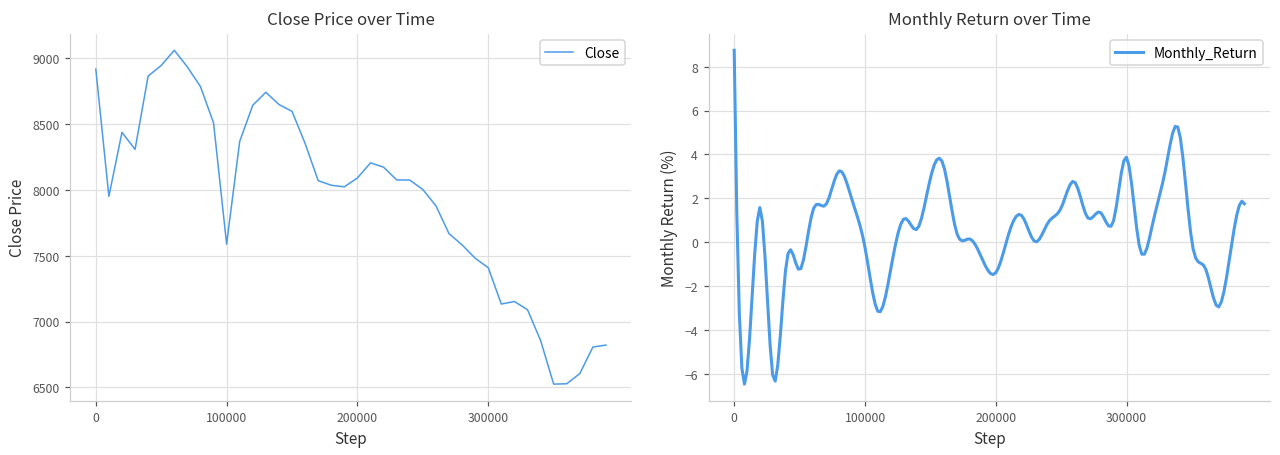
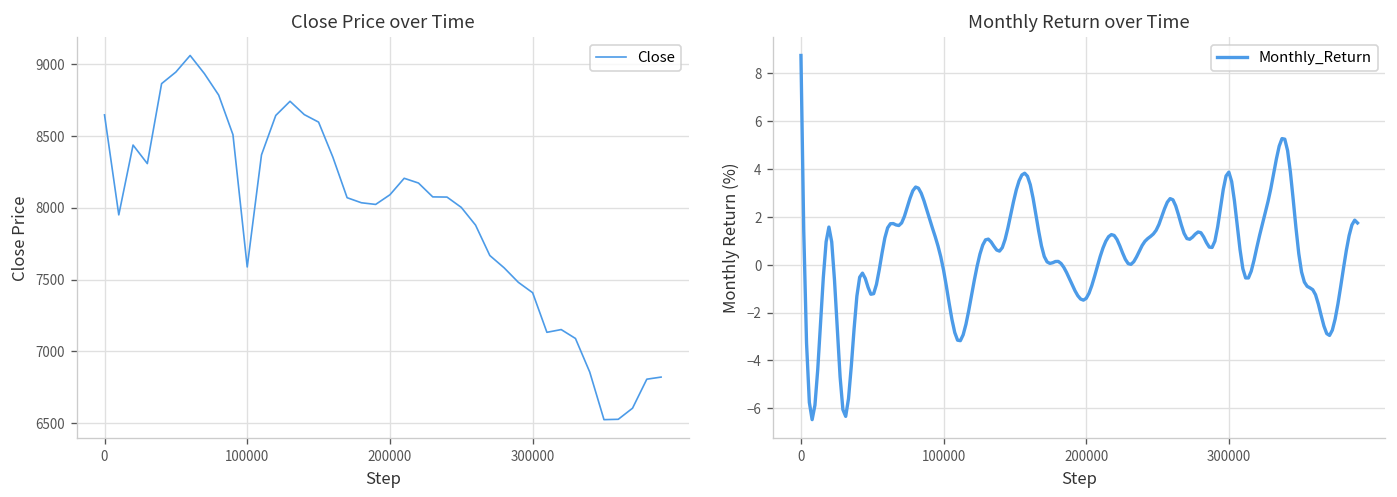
Close Price over Time, 0: 8910 -> 8650
